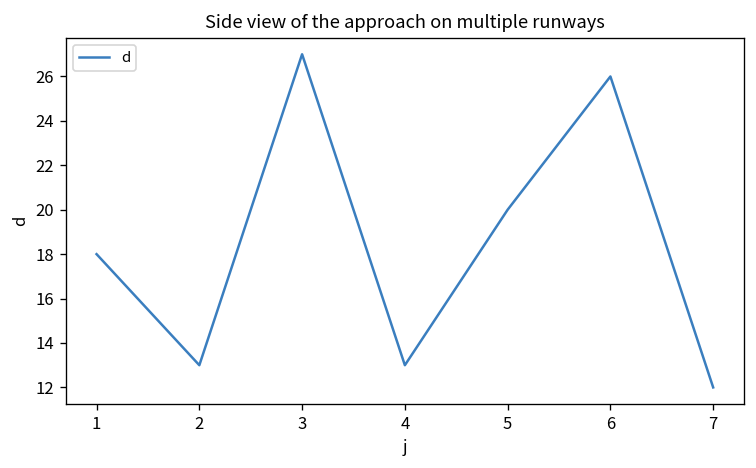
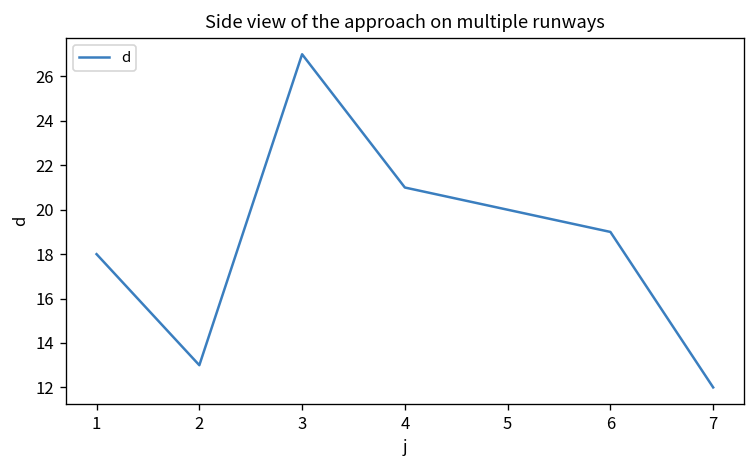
4: 13 -> 21
6: 26 -> 19
